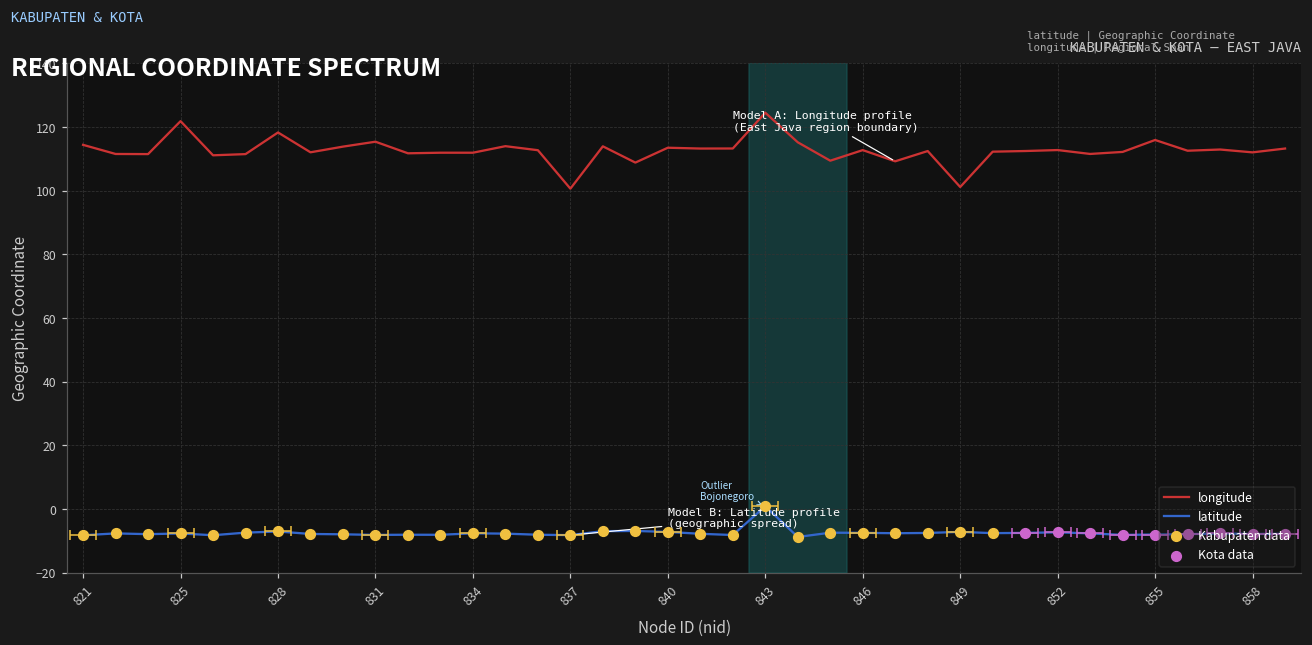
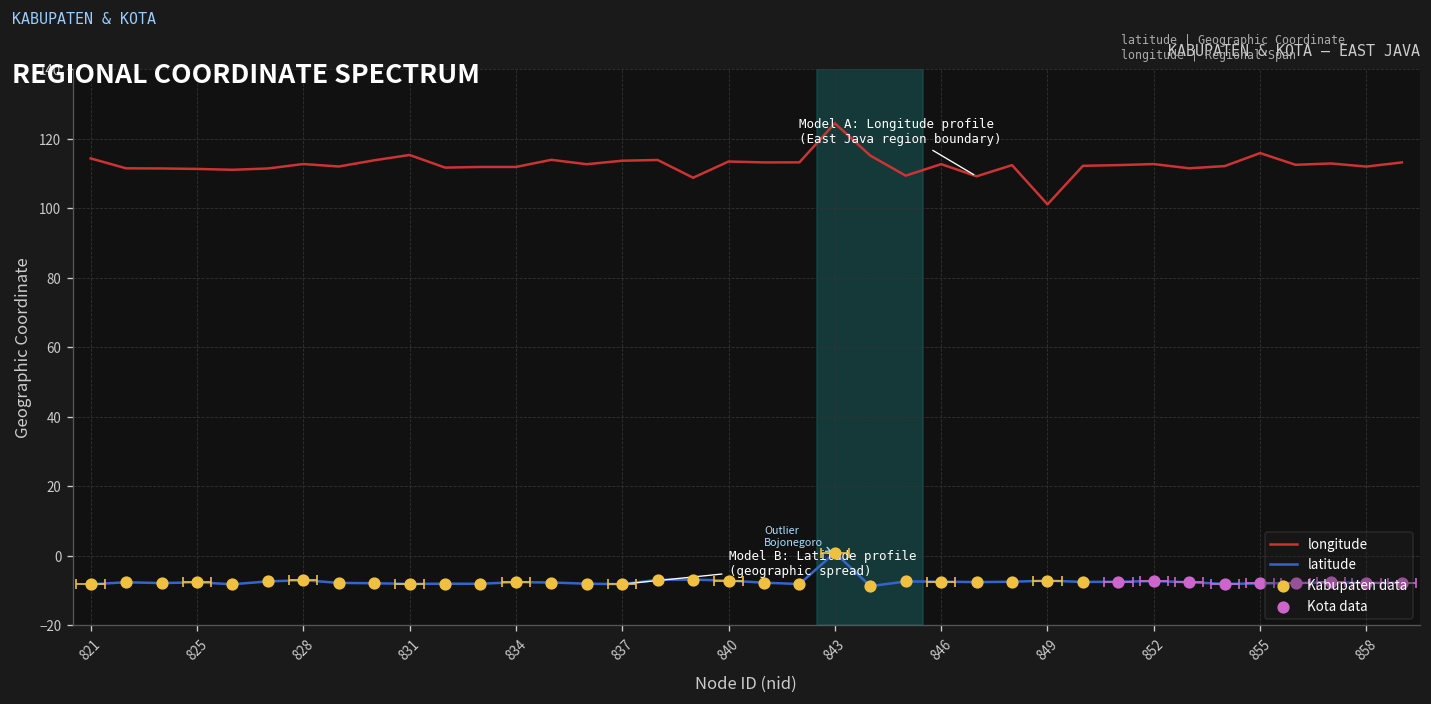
longitude, 825: 122 -> 111
longitude, 828: 118 -> 113
longitude, 837: 101 -> 114
